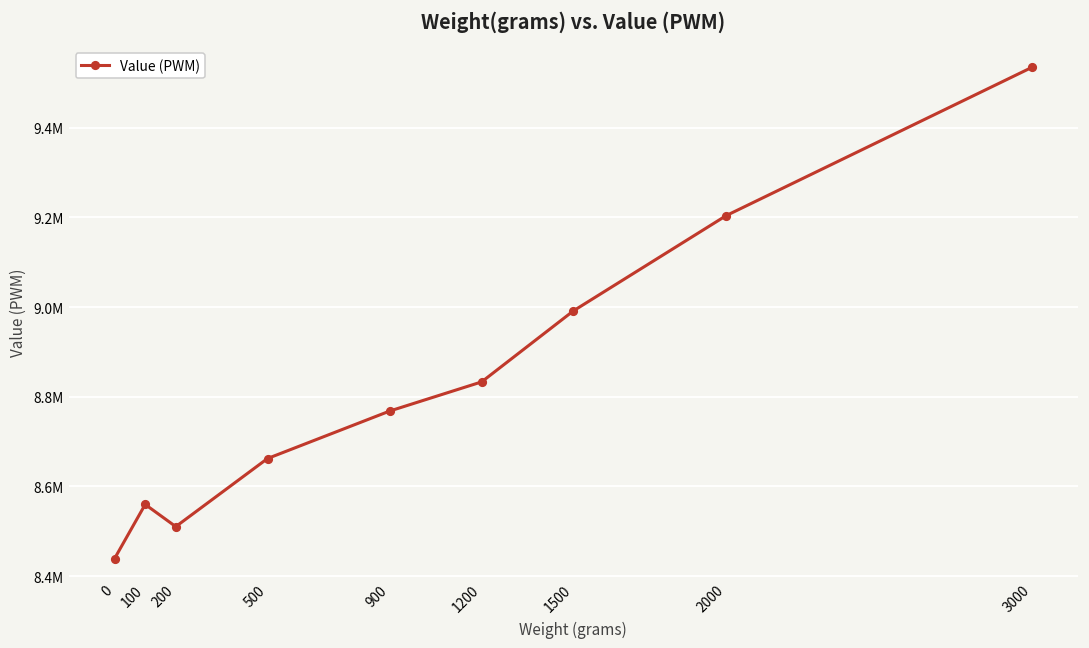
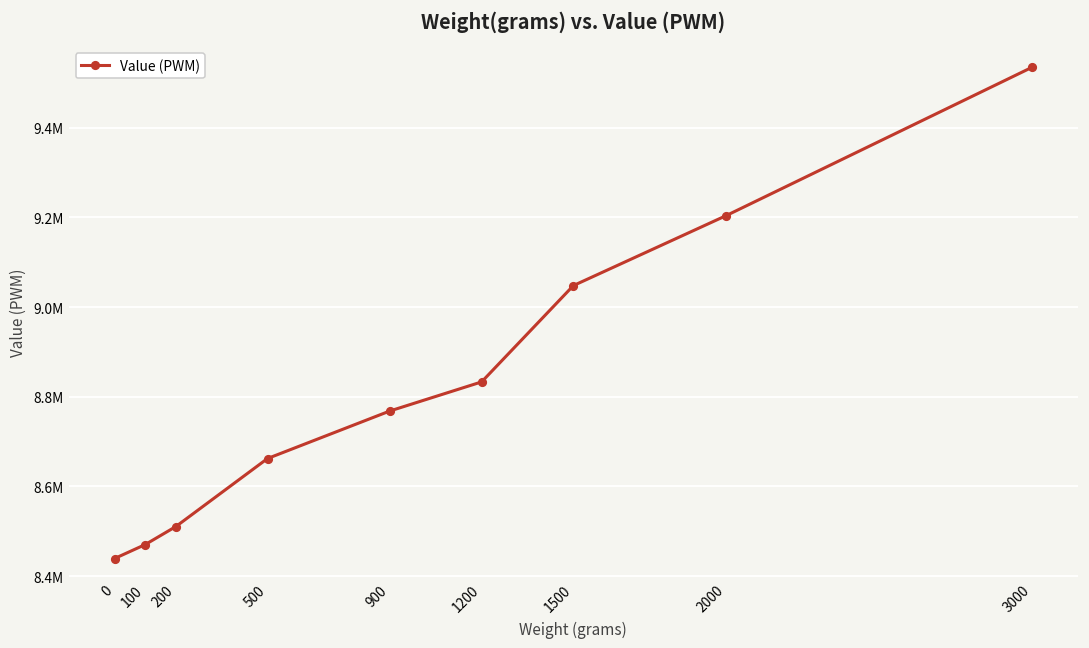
100: 8560000 -> 8470000
1500: 8990000 -> 9050000
